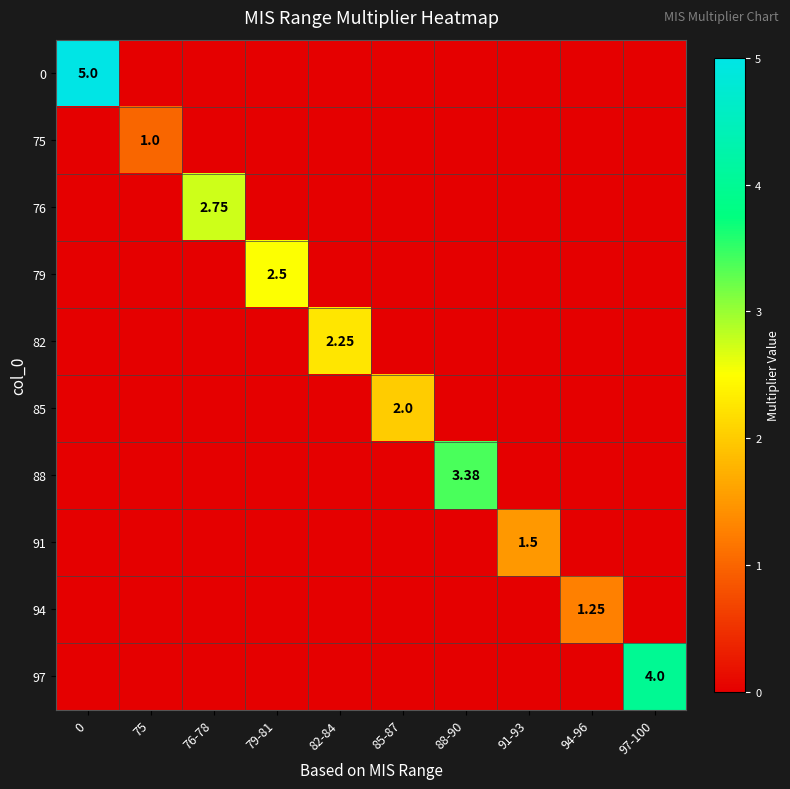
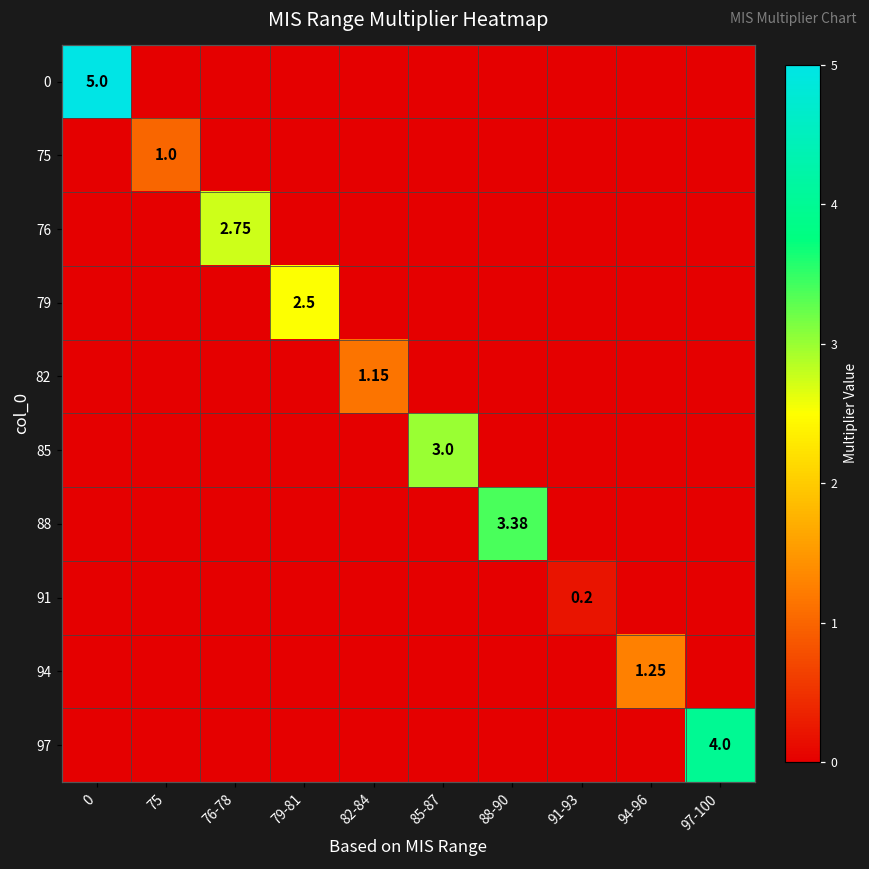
82, 82-84: 2.25 -> 1.15
85, 85-87: 2.0 -> 3.0
91, 91-93: 1.5 -> 0.2
